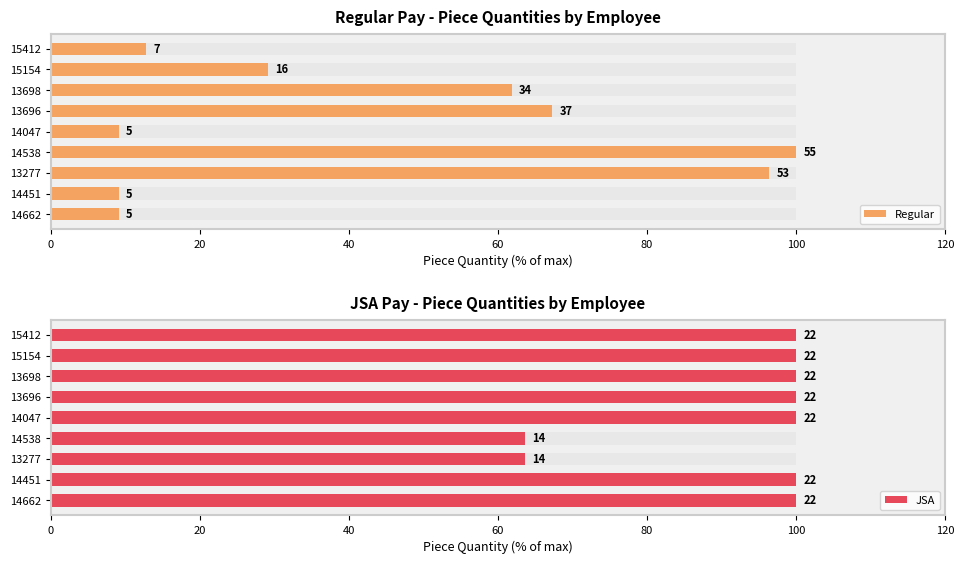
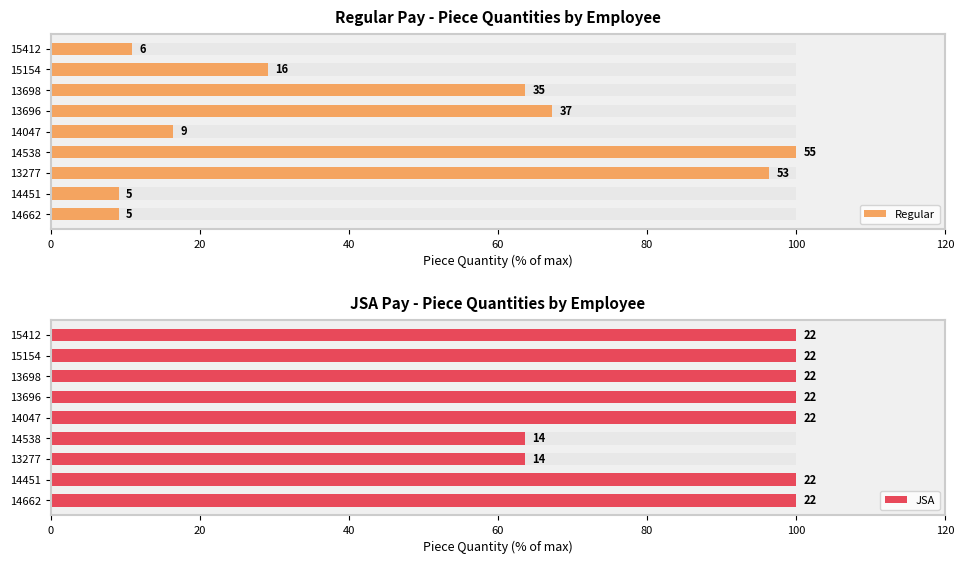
Regular Pay - Piece Quantities by Employee, Regular, 15412: 7 -> 6
Regular Pay - Piece Quantities by Employee, Regular, 13698: 34 -> 35
Regular Pay - Piece Quantities by Employee, Regular, 14047: 5 -> 9
